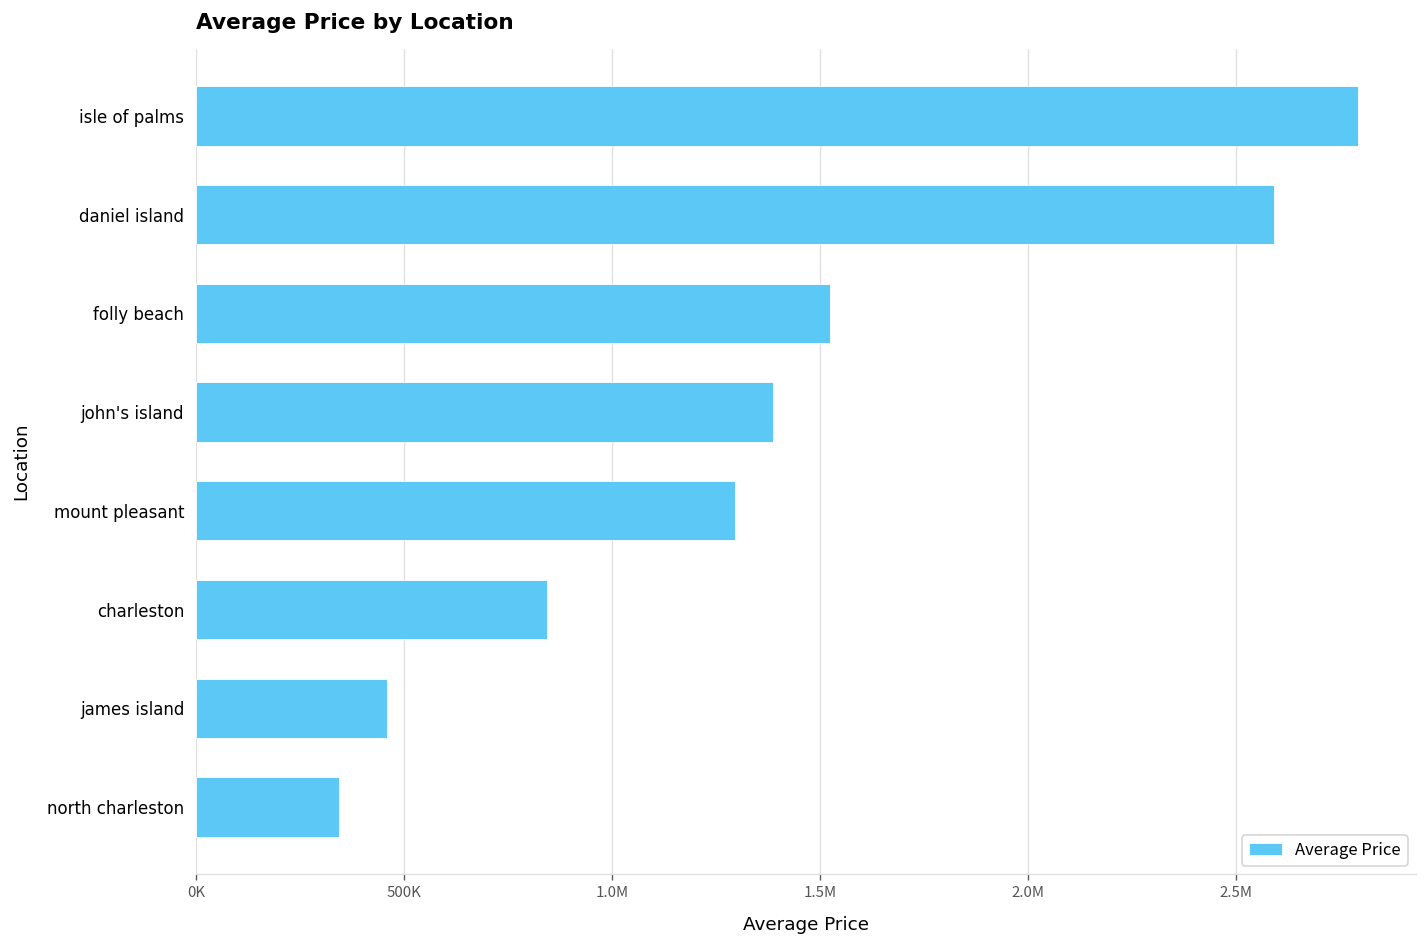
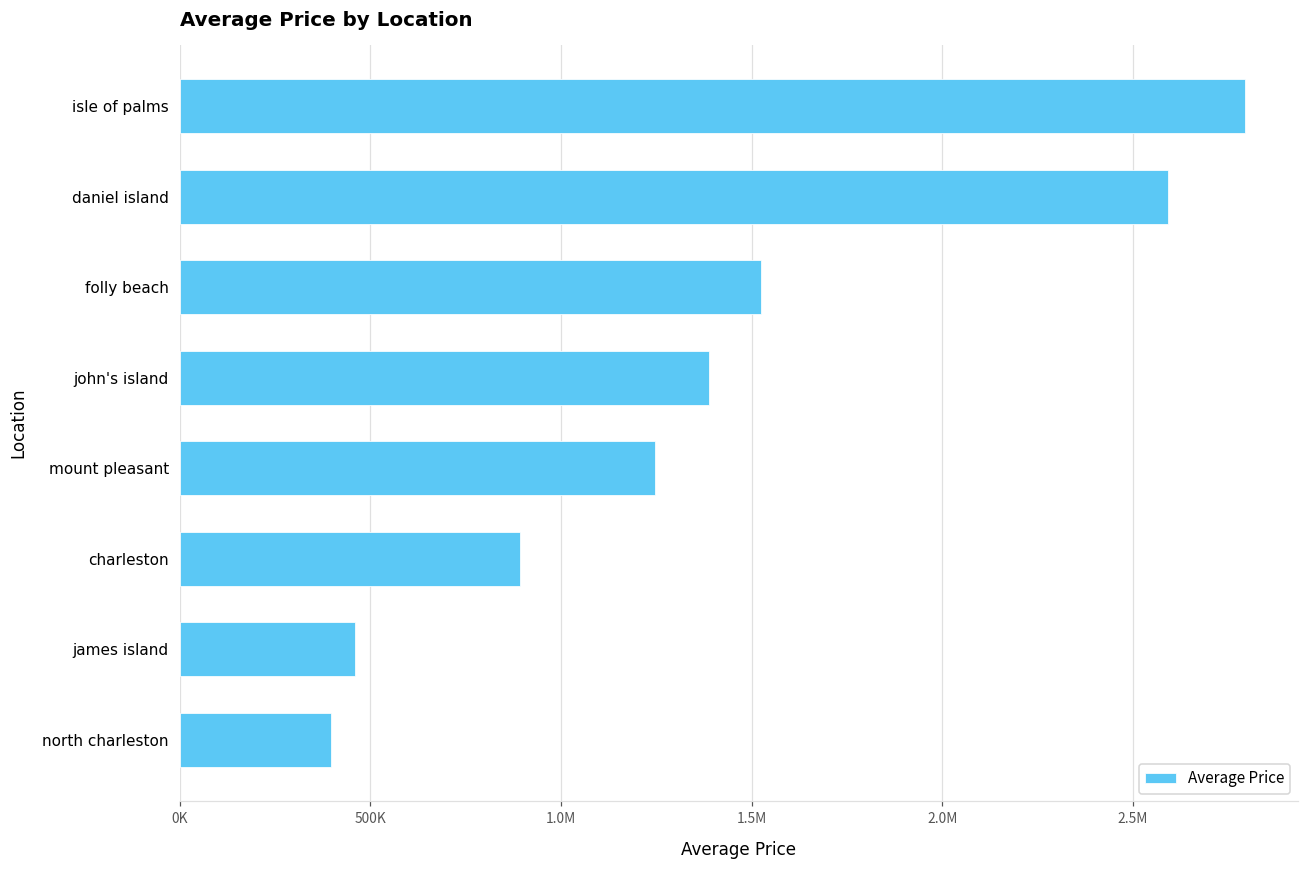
mount pleasant: 1300000 -> 1250000
charleston: 840000 -> 890000
north charleston: 340000 -> 400000
